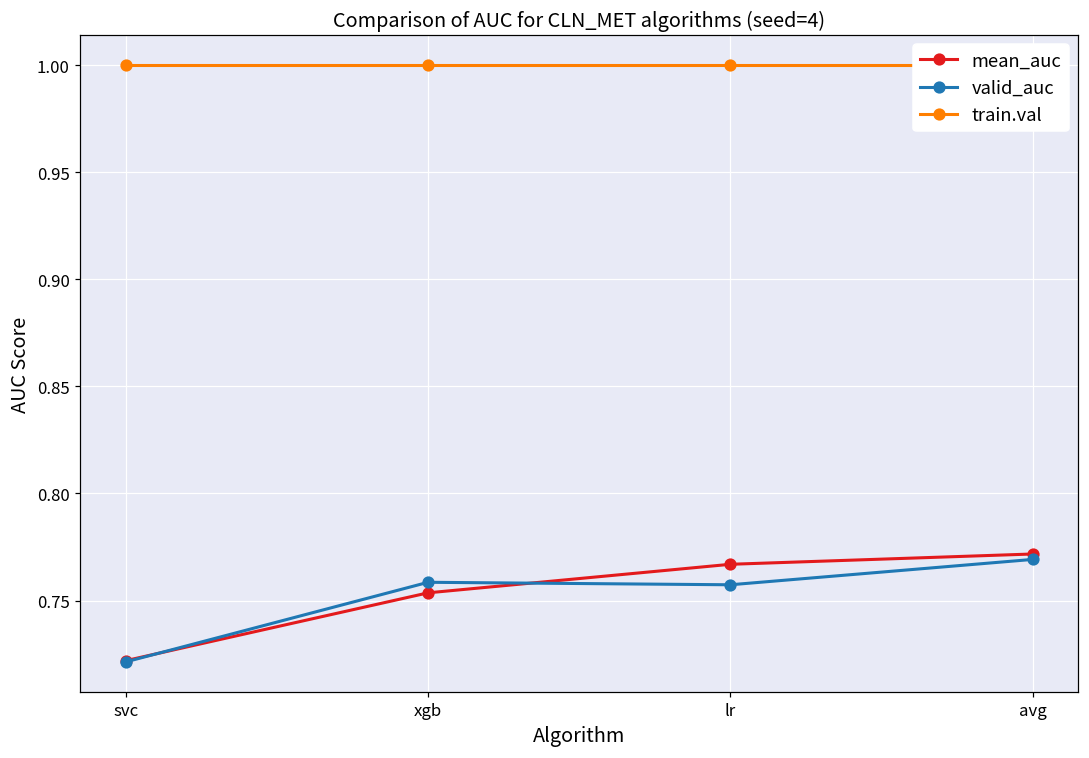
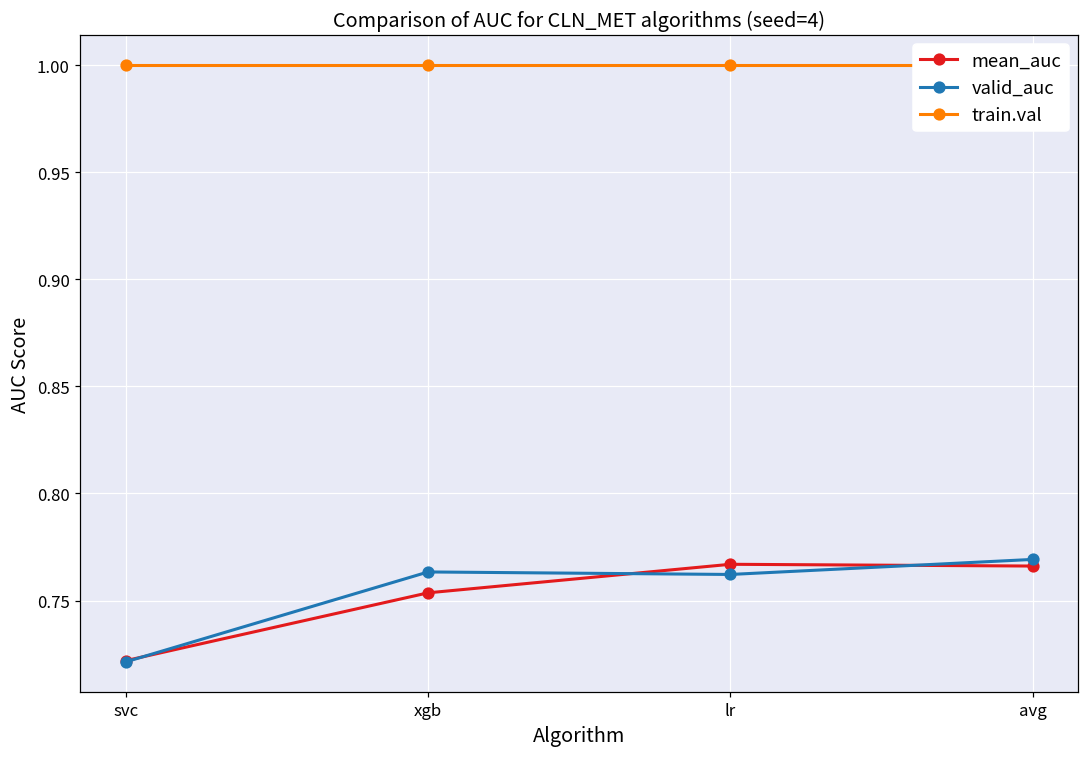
valid_auc, xgb: 0.759 -> 0.763
valid_auc, lr: 0.757 -> 0.762
mean_auc, avg: 0.772 -> 0.766
